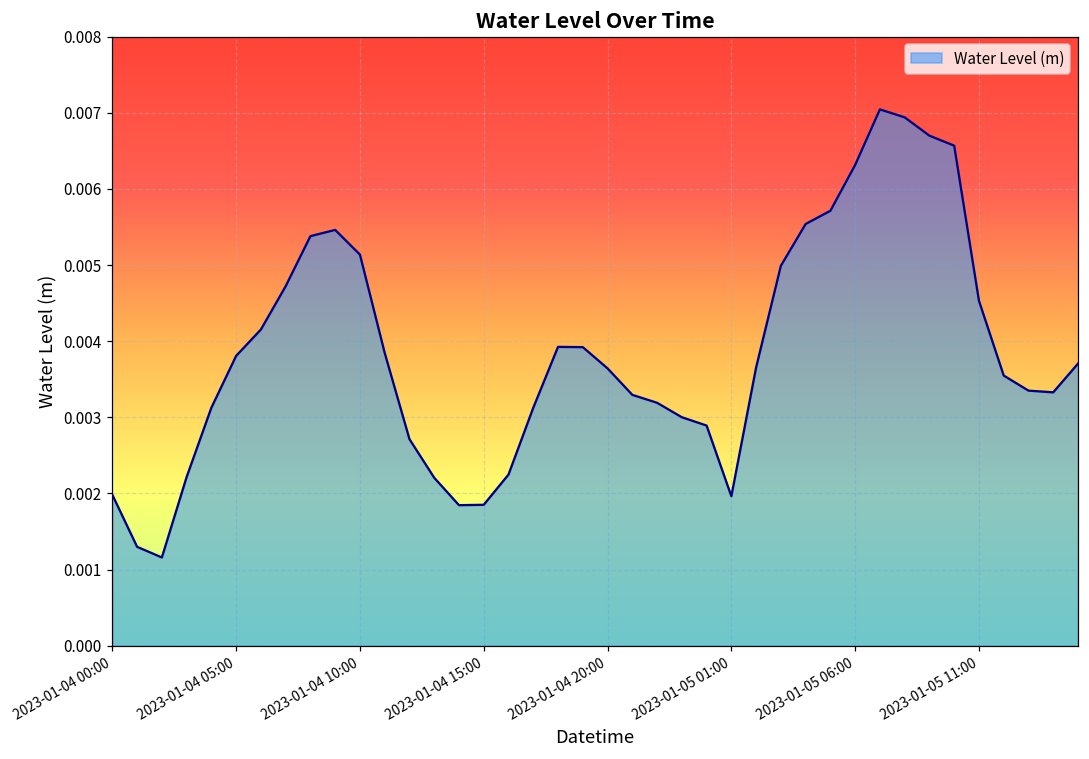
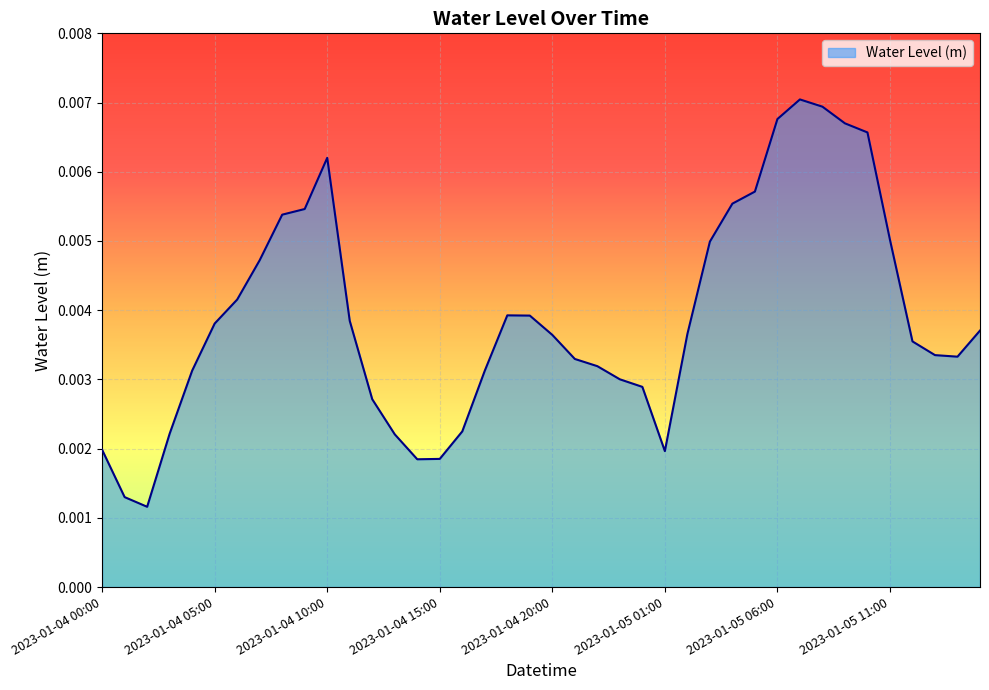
2023-01-04 10:00: 0.0051 -> 0.0062
2023-01-05 06:00: 0.0063 -> 0.0068
2023-01-05 11:00: 0.0045 -> 0.0050
